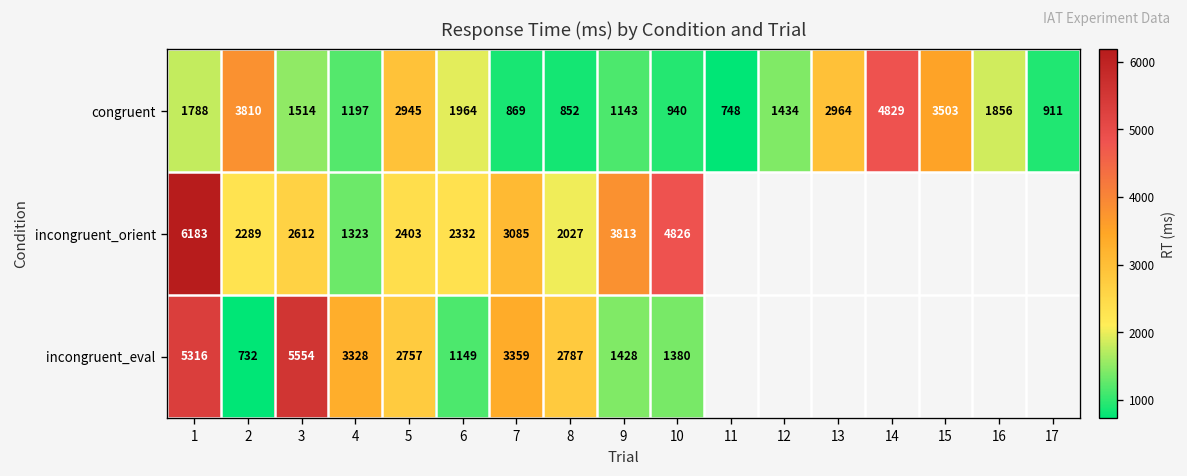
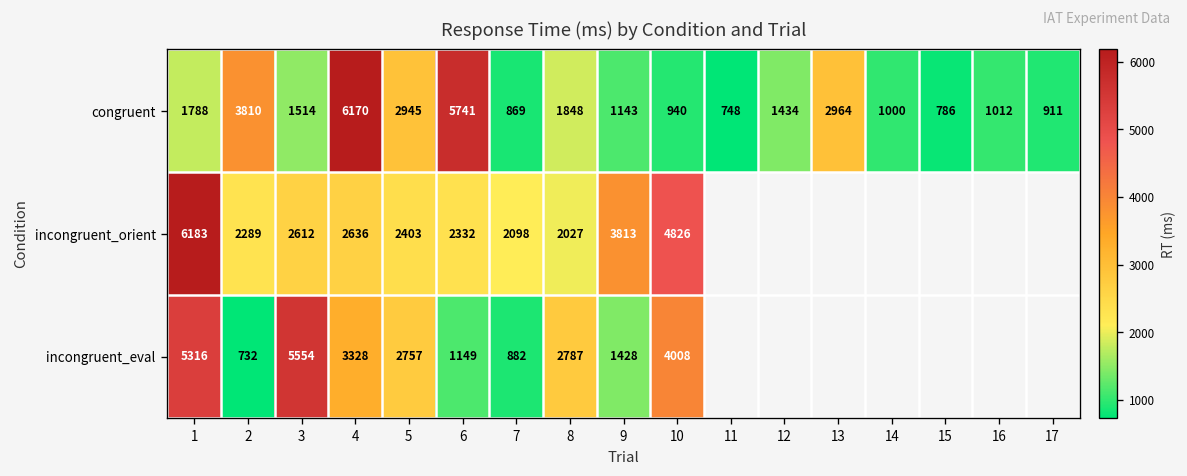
congruent, 4: 1197 -> 6170
congruent, 6: 1964 -> 5741
congruent, 8: 852 -> 1848
congruent, 14: 4829 -> 1000
congruent, 15: 3503 -> 786
congruent, 16: 1856 -> 1012
incongruent_orient, 4: 1323 -> 2636
incongruent_orient, 7: 3085 -> 2098
incongruent_eval, 7: 3359 -> 882
incongruent_eval, 10: 1380 -> 4008
